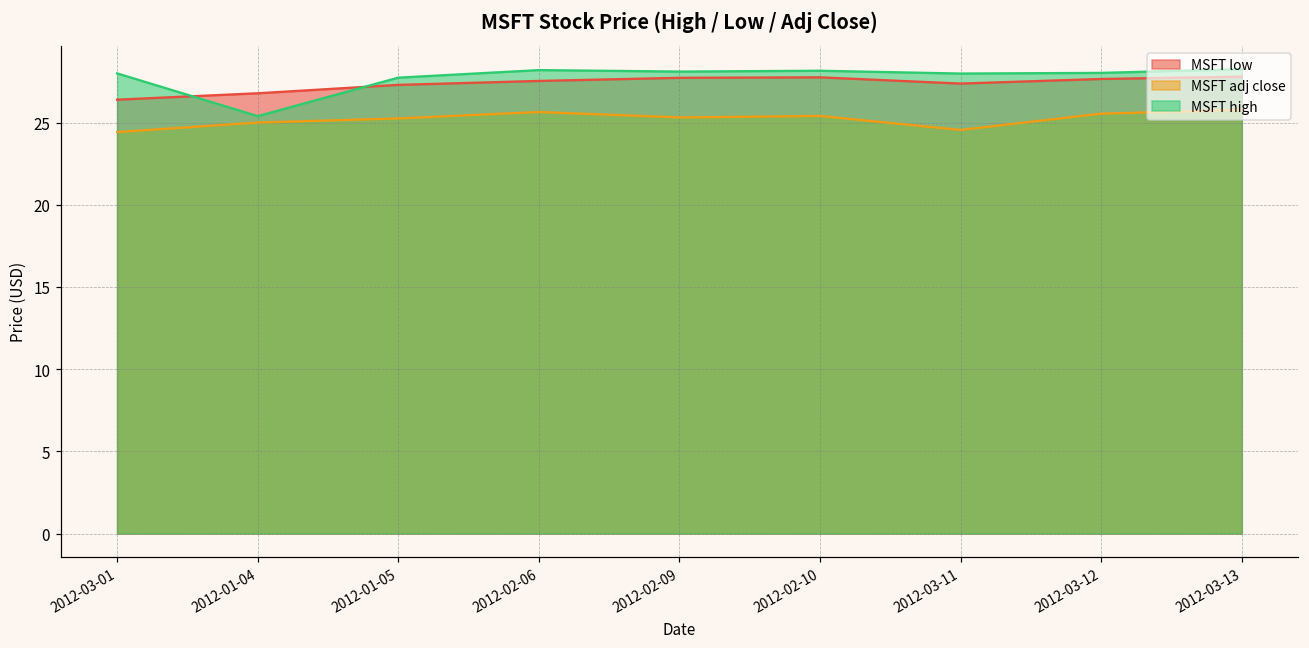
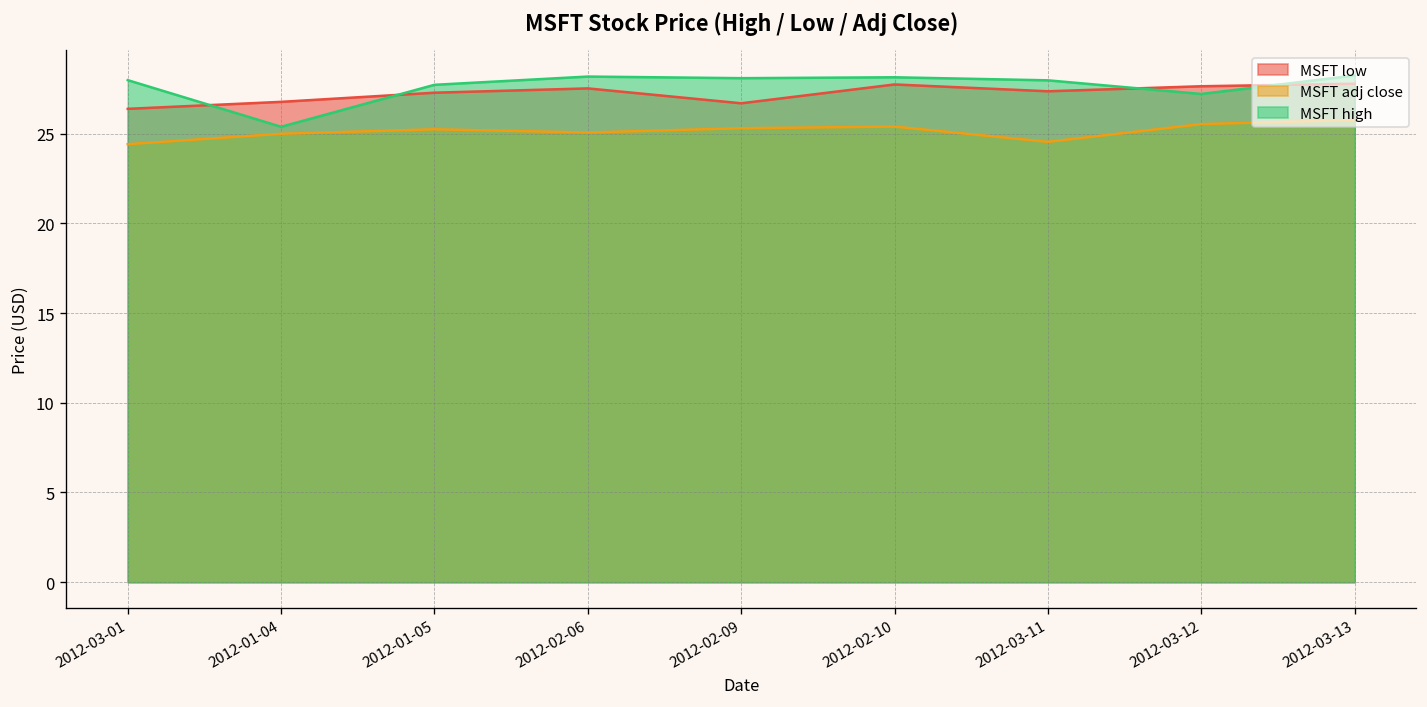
MSFT adj close, 2012-02-06: 25.6 -> 25.1
MSFT low, 2012-02-09: 27.7 -> 26.7
MSFT high, 2012-03-12: 28.0 -> 27.2
